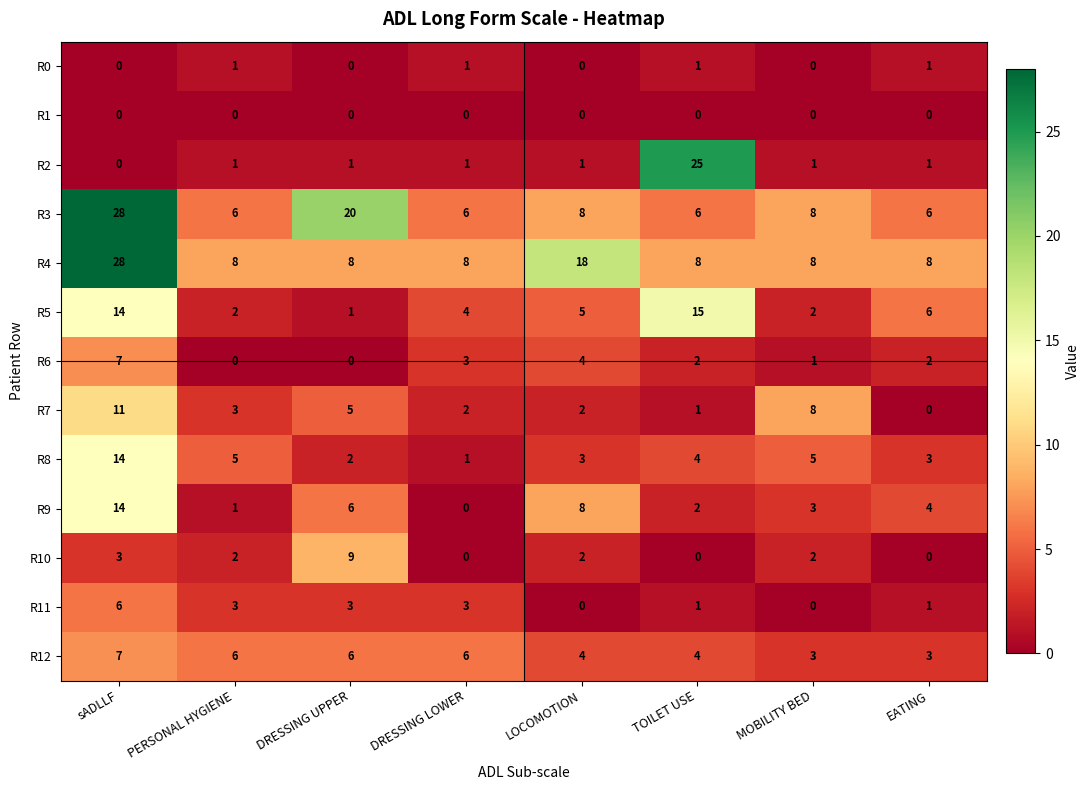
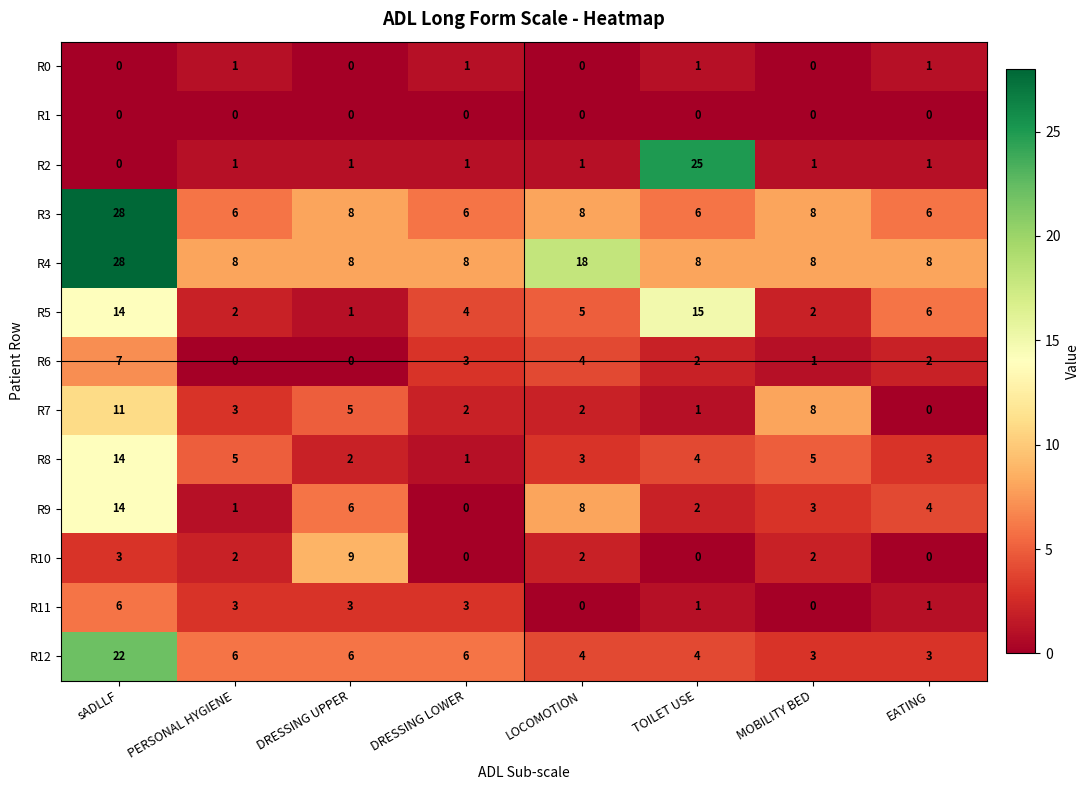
R3, DRESSING UPPER: 20 -> 8
R12, sADLLF: 7 -> 22
